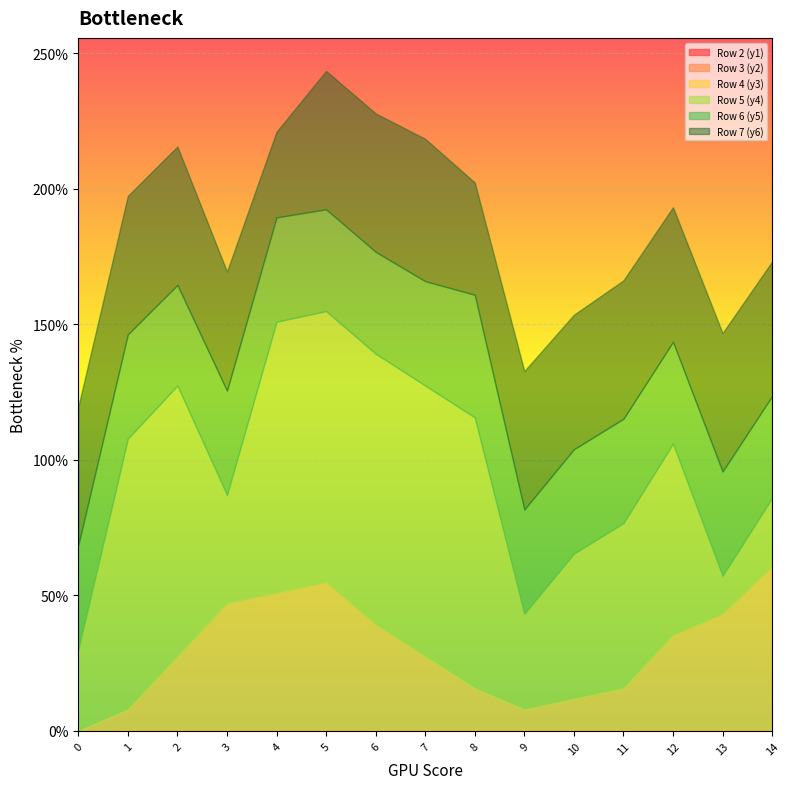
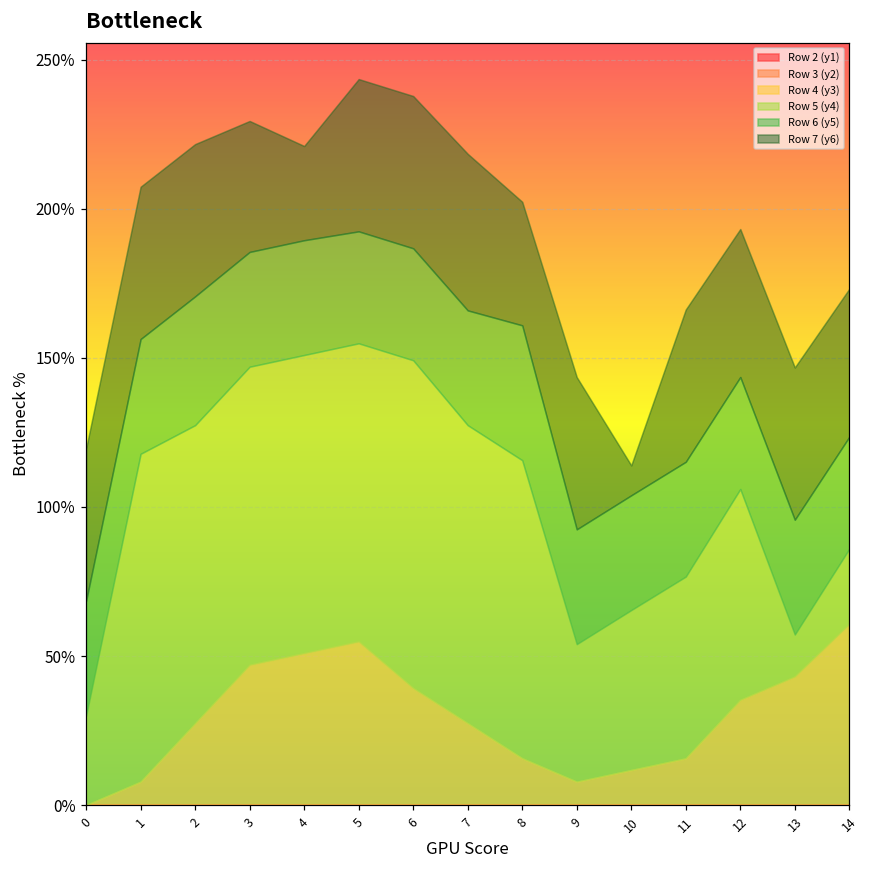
Row 5 (y4), 1: 100% -> 110%
Row 6 (y5), 2: 37% -> 43%
Row 5 (y4), 3: 40% -> 100%
Row 5 (y4), 6: 100% -> 110%
Row 5 (y4), 9: 35% -> 46%
Row 7 (y6), 10: 50% -> 10%
